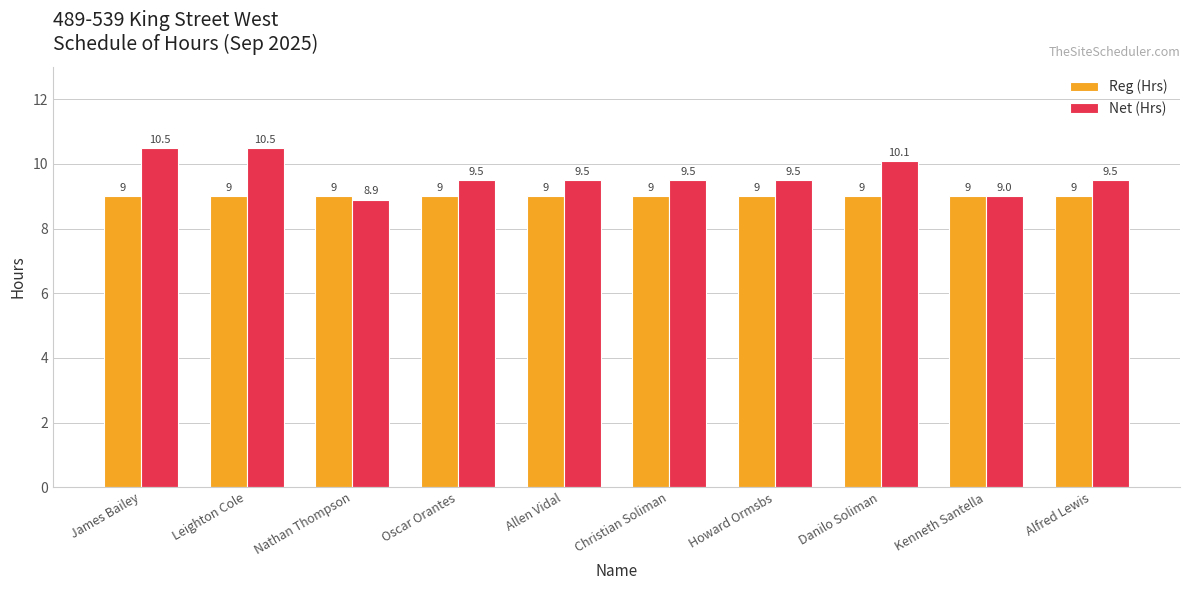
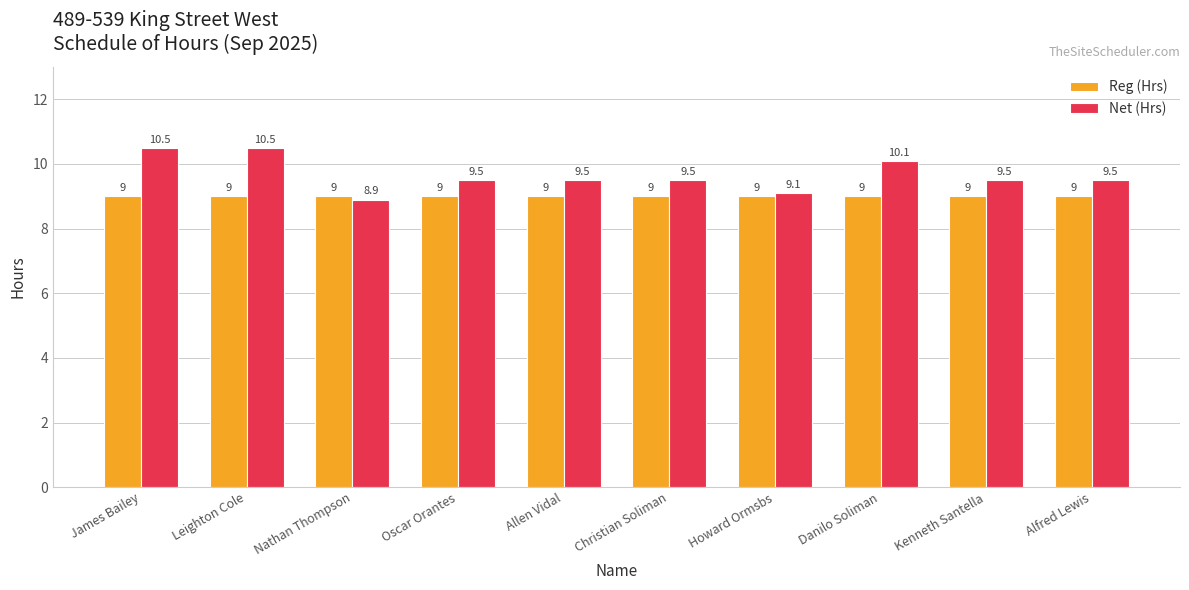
Net (Hrs), Howard Ormsbs: 9.5 -> 9.1
Net (Hrs), Kenneth Santella: 9.0 -> 9.5
